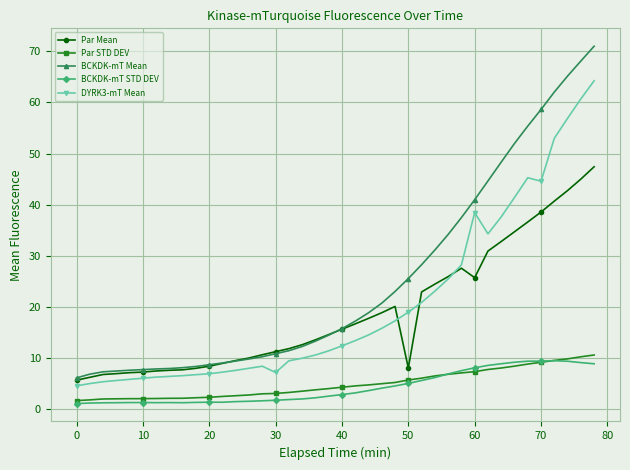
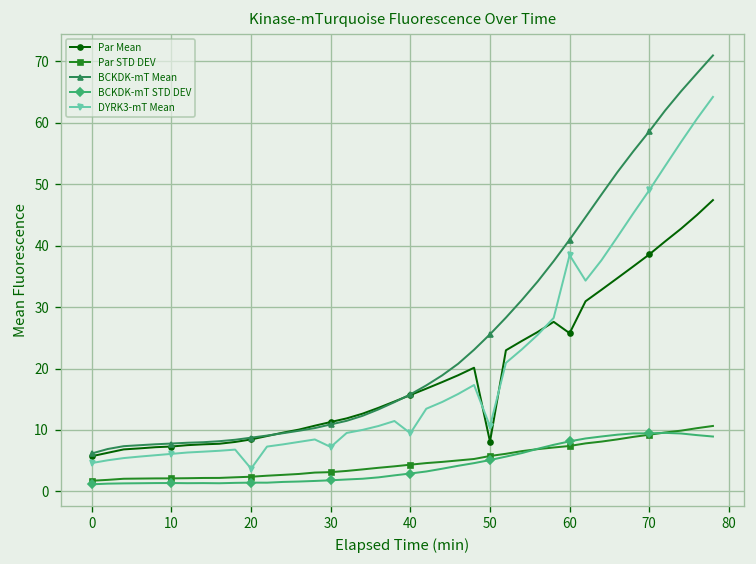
DYRK3-mT Mean, 20: 7 -> 4
DYRK3-mT Mean, 40: 12 -> 9
DYRK3-mT Mean, 50: 19 -> 11
DYRK3-mT Mean, 70: 45 -> 49
